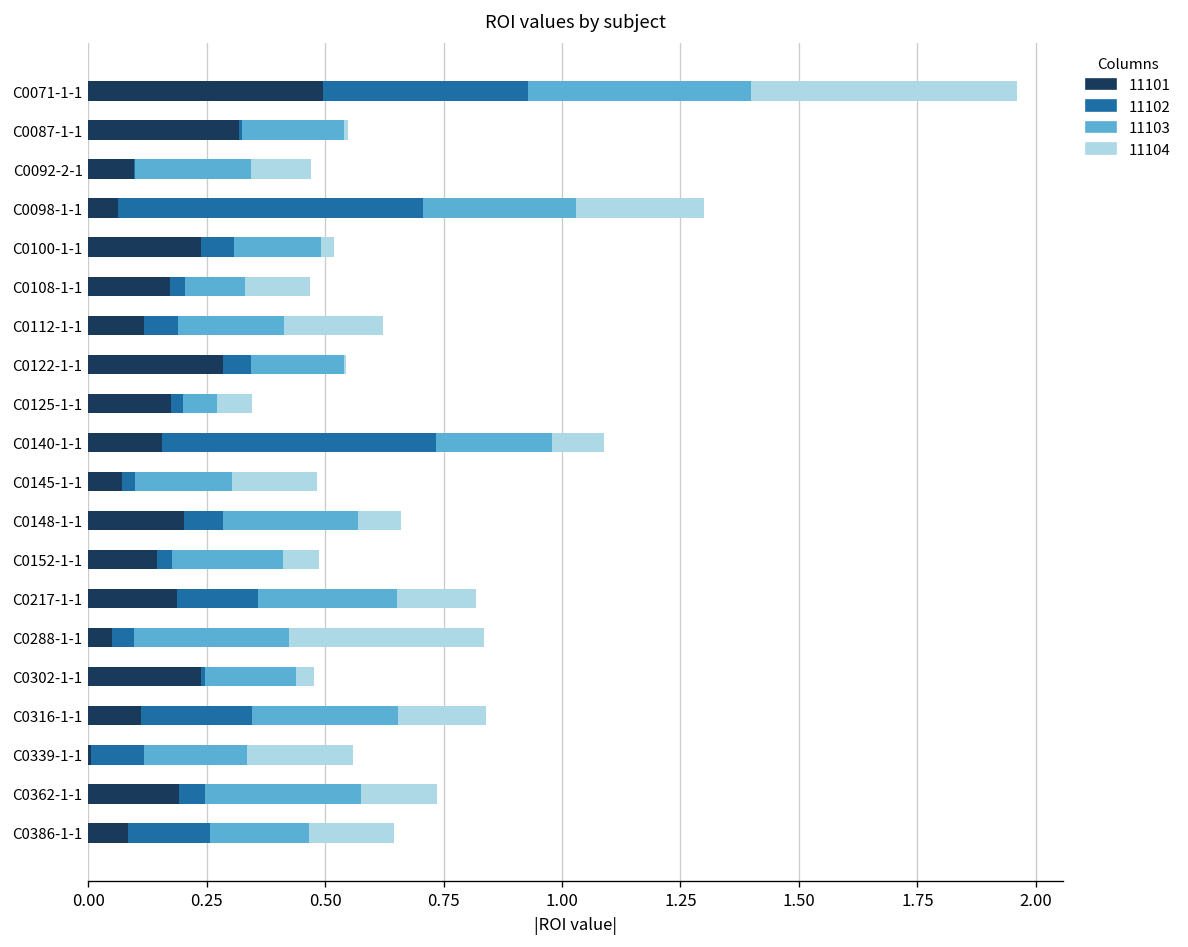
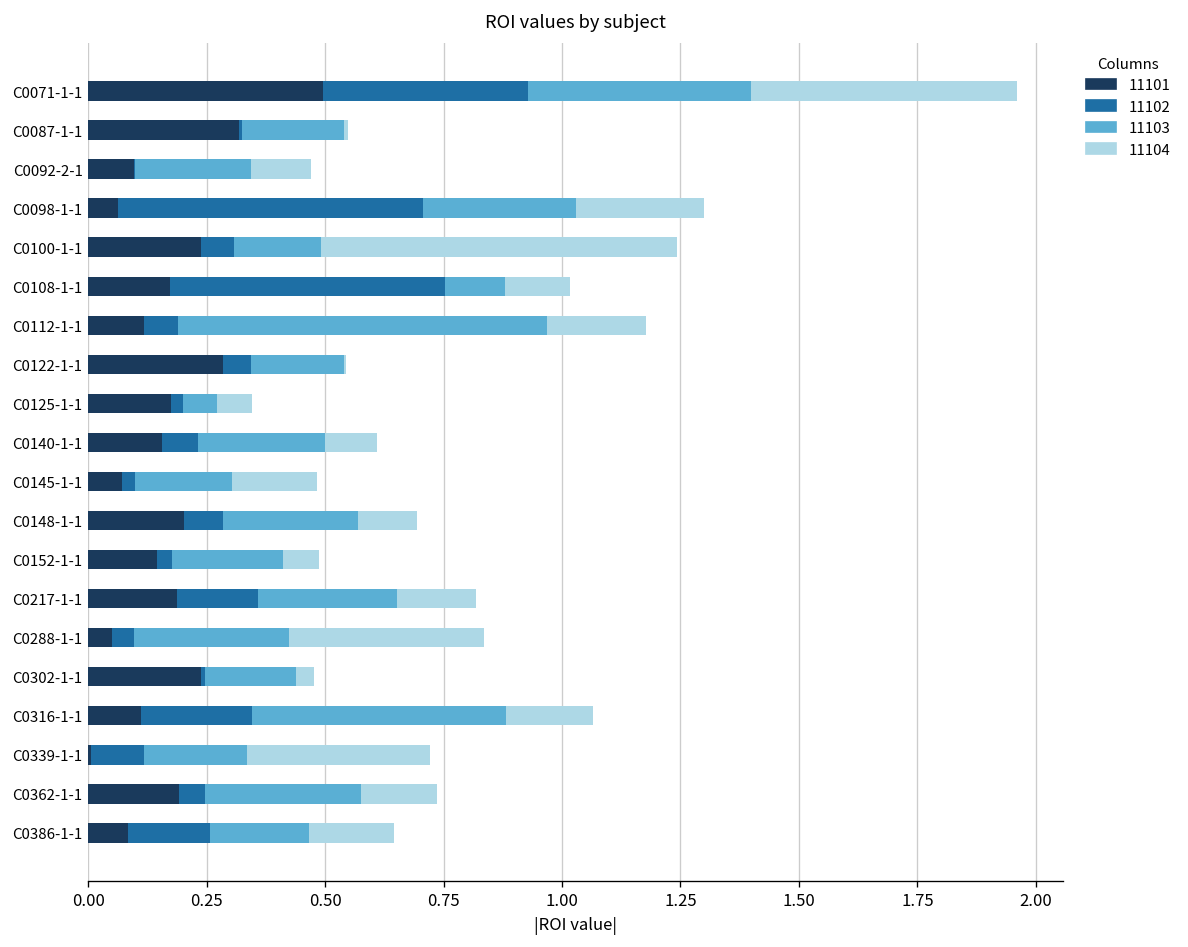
11104, C0100-1-1: 0.03 -> 0.75
11102, C0108-1-1: 0.03 -> 0.58
11103, C0112-1-1: 0.23 -> 0.78
11102, C0140-1-1: 0.58 -> 0.08
11103, C0140-1-1: 0.24 -> 0.27
11104, C0148-1-1: 0.09 -> 0.12
11103, C0316-1-1: 0.31 -> 0.53
11104, C0339-1-1: 0.22 -> 0.39
